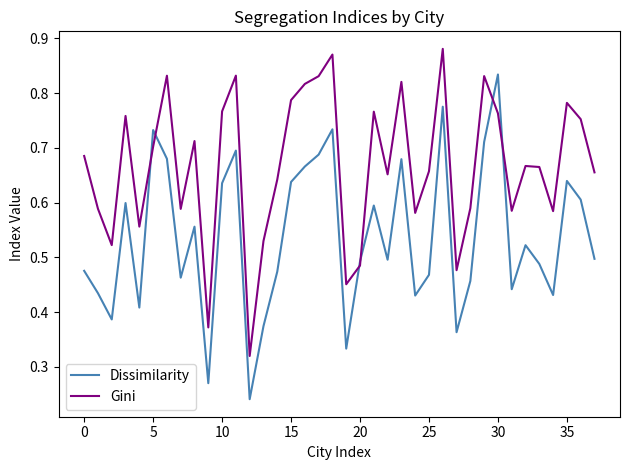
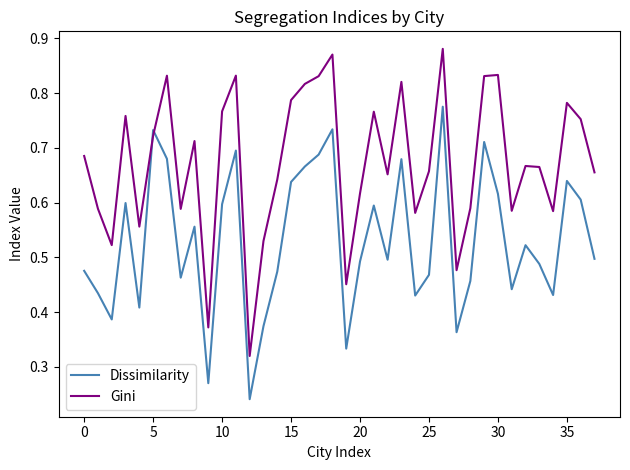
Gini, 5: 0.70 -> 0.72
Dissimilarity, 10: 0.64 -> 0.60
Gini, 20: 0.49 -> 0.62
Dissimilarity, 30: 0.83 -> 0.62
Gini, 30: 0.76 -> 0.83
